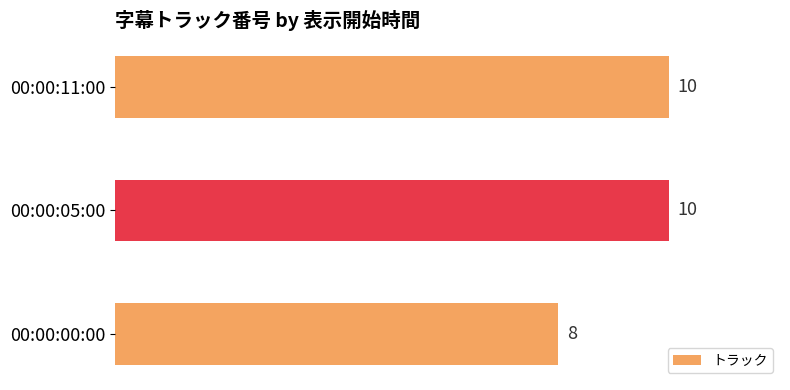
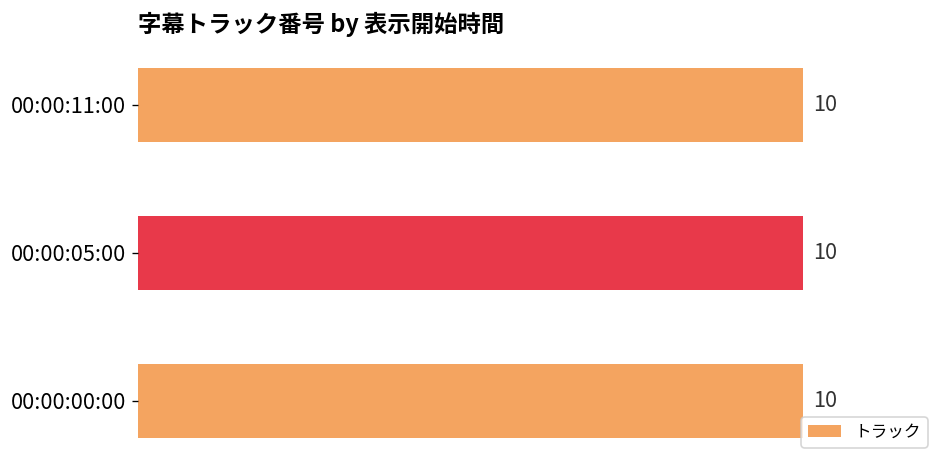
00:00:00:00: 8 -> 10
